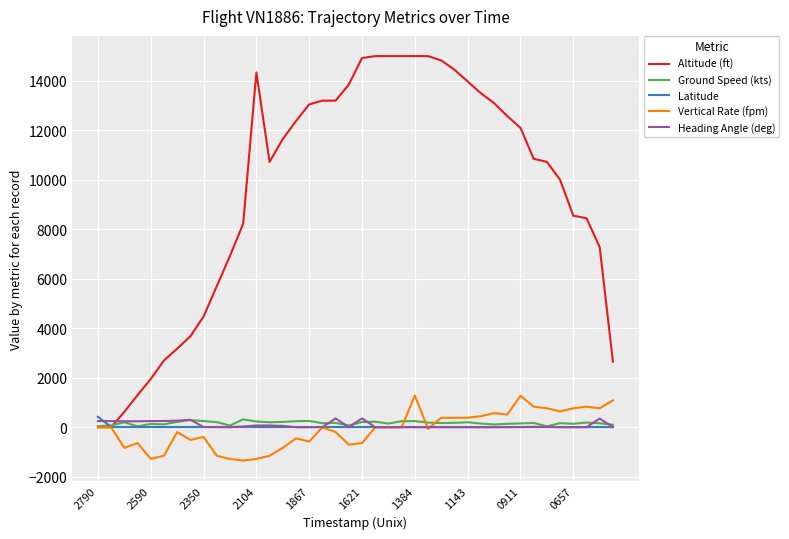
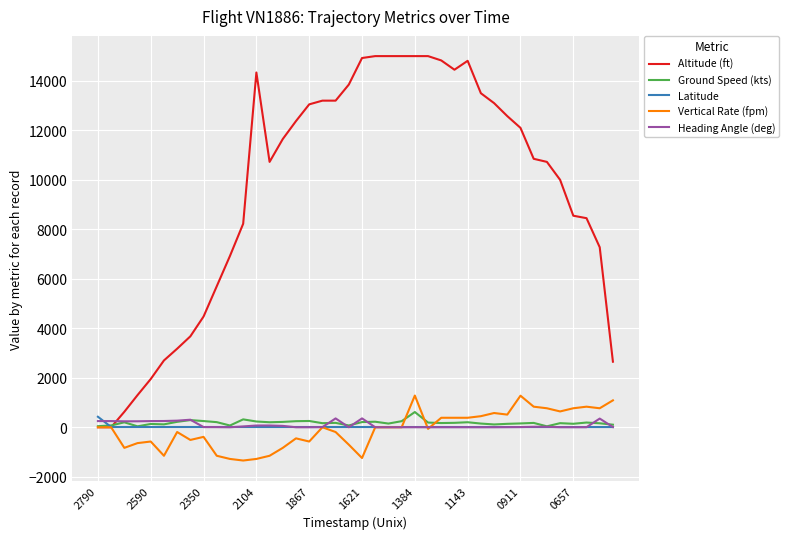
Vertical Rate (fpm), 2590: -1300 -> -600
Vertical Rate (fpm), 1621: -600 -> -1200
Ground Speed (kts), 1384: 300 -> 600
Altitude (ft), 1143: 14000 -> 14800
